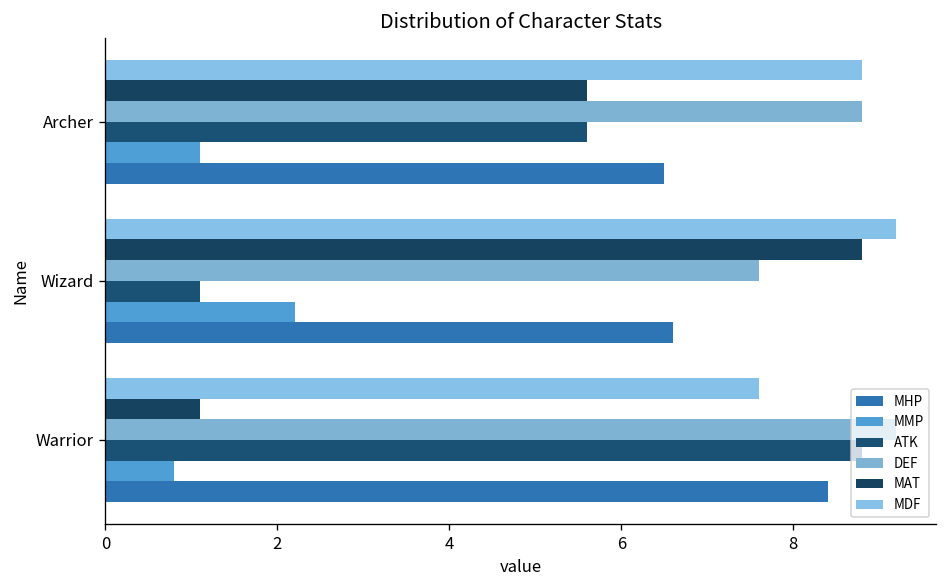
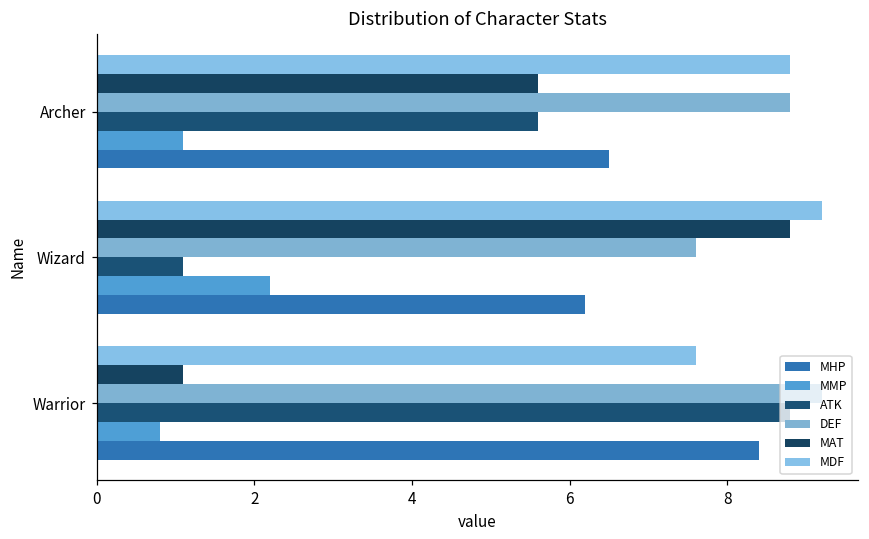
MHP, Wizard: 6.6 -> 6.2
